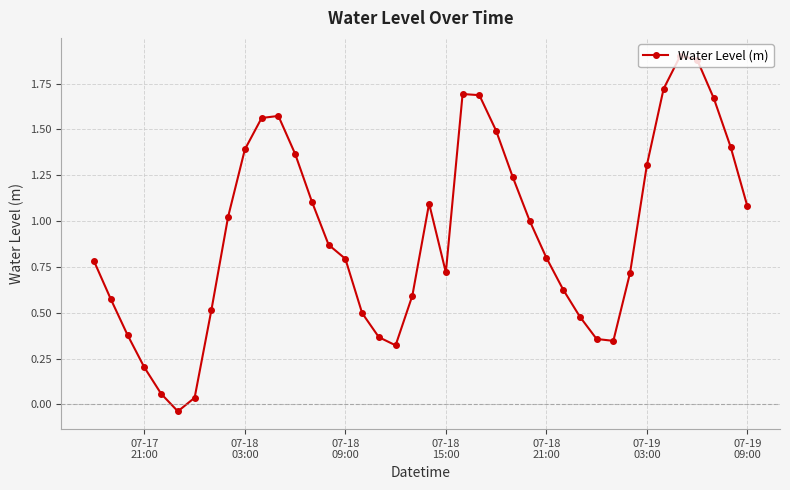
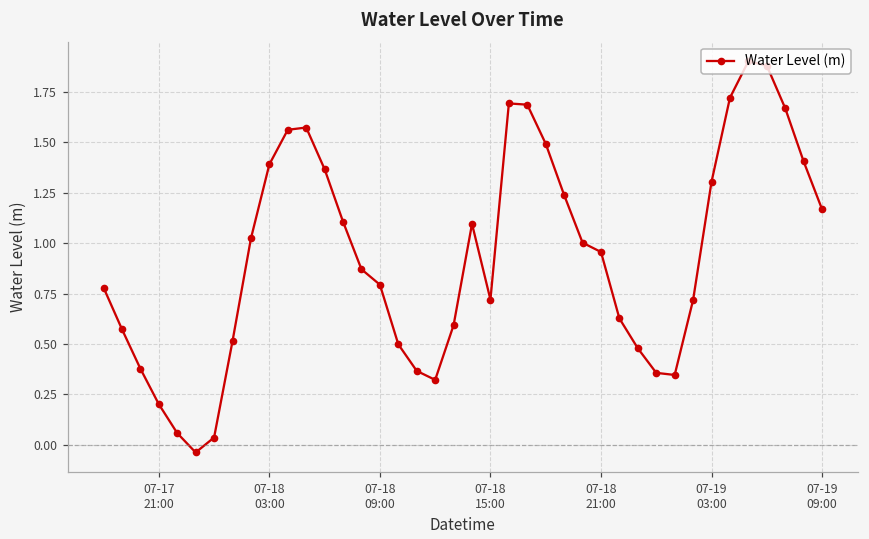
07-18 21:00: 0.80 -> 0.96
07-19 09:00: 1.08 -> 1.17
